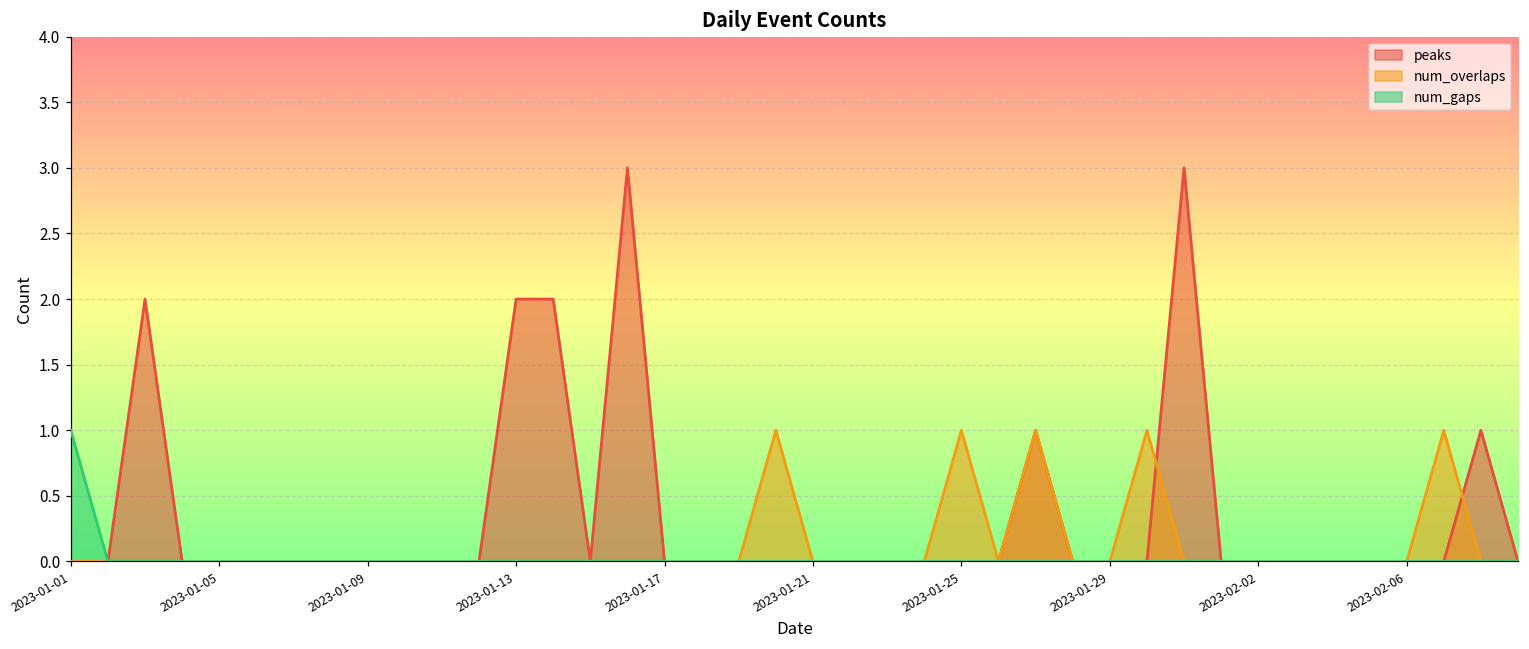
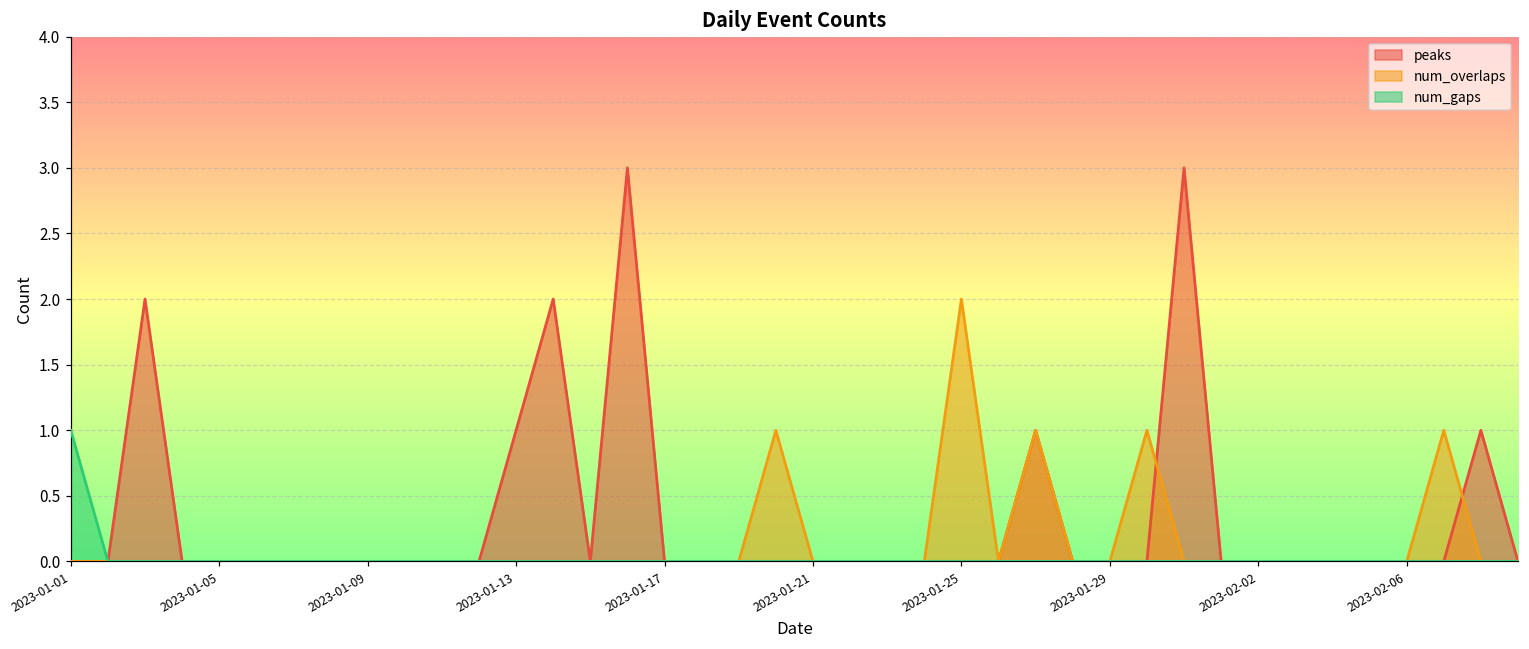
peaks, 2023-01-13: 2 -> 1
num_overlaps, 2023-01-25: 1 -> 2
